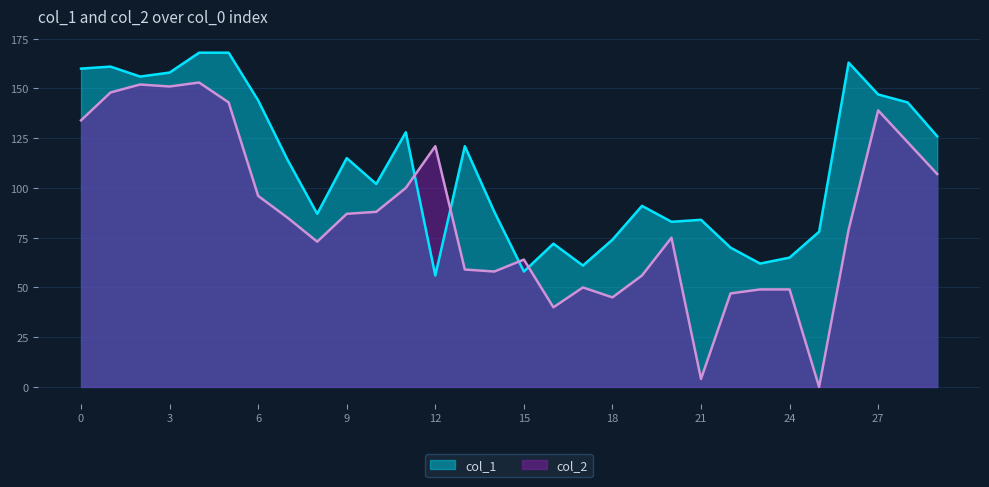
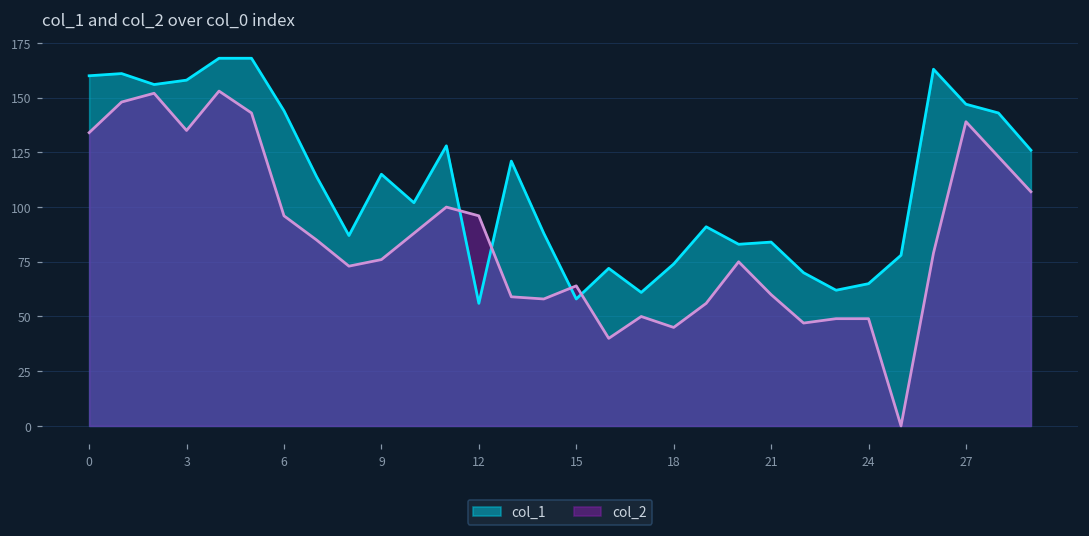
col_2, 3: 151 -> 135
col_2, 9: 87 -> 76
col_2, 12: 121 -> 96
col_2, 21: 4 -> 60
